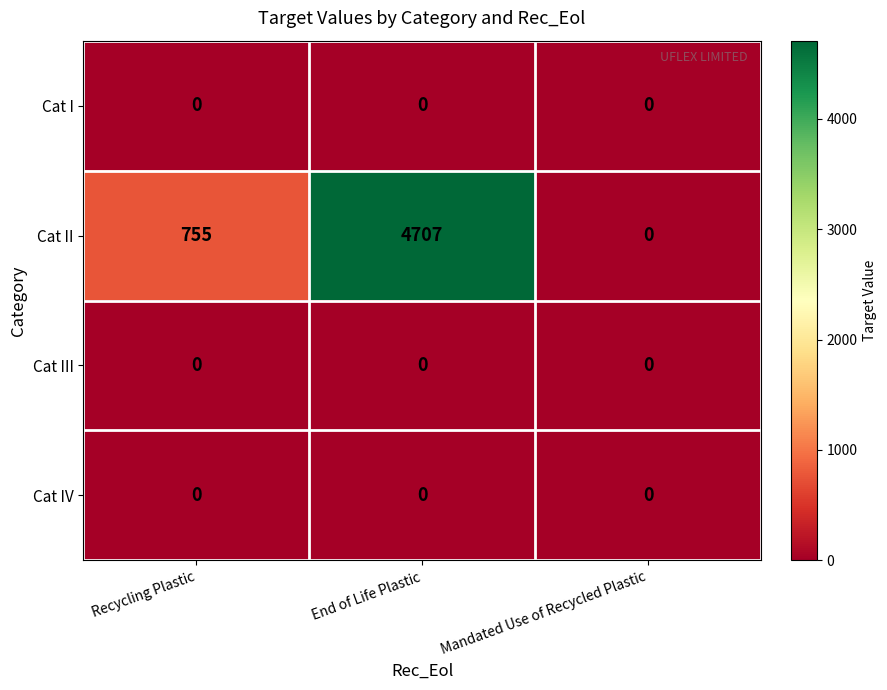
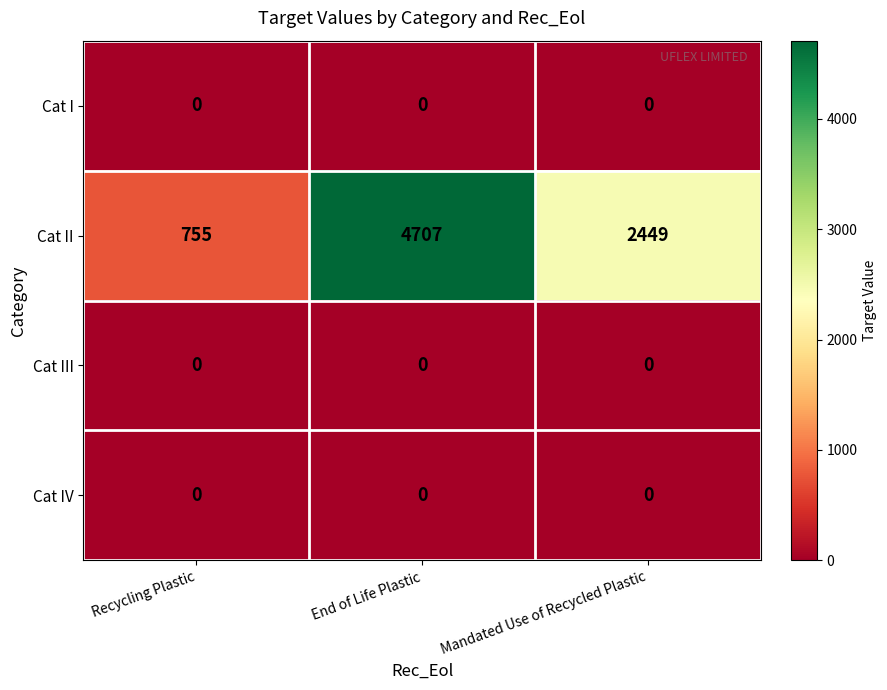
Cat II, Mandated Use of Recycled Plastic: 0 -> 2449
